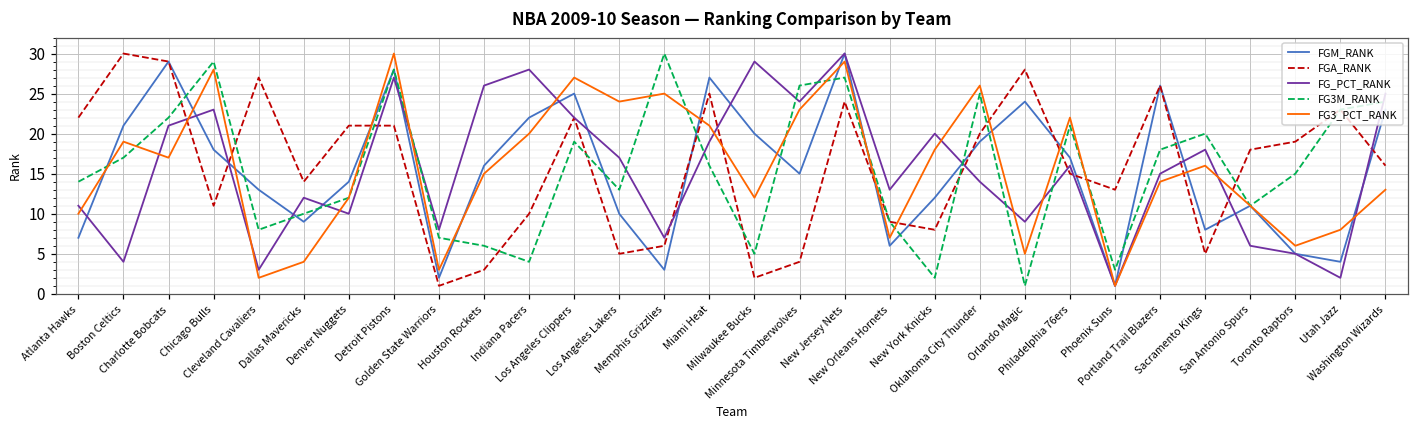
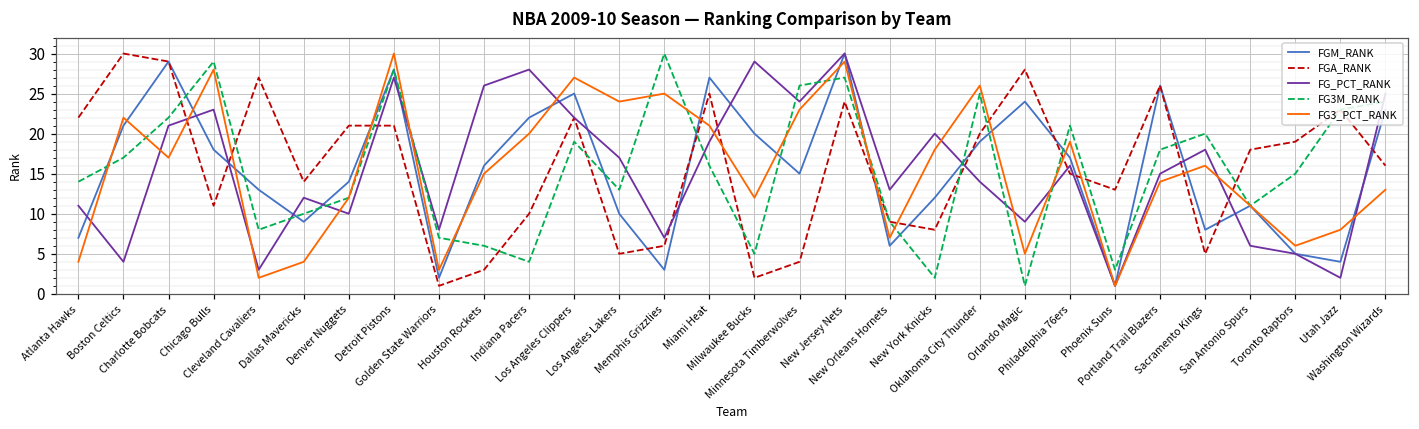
FG3_PCT_RANK, Atlanta Hawks: 10 -> 4
FG3_PCT_RANK, Boston Celtics: 19 -> 22
FG3_PCT_RANK, Philadelphia 76ers: 22 -> 19
